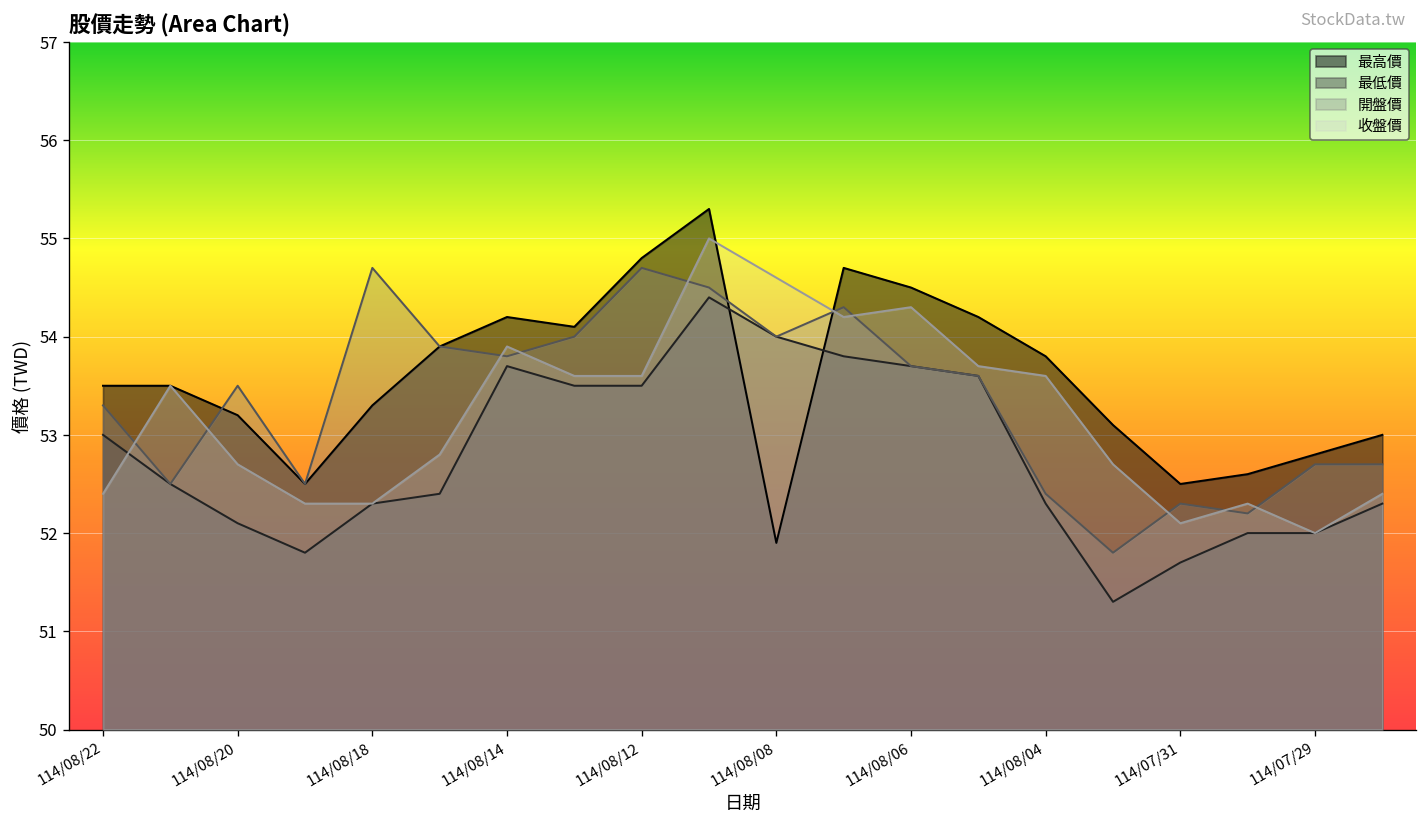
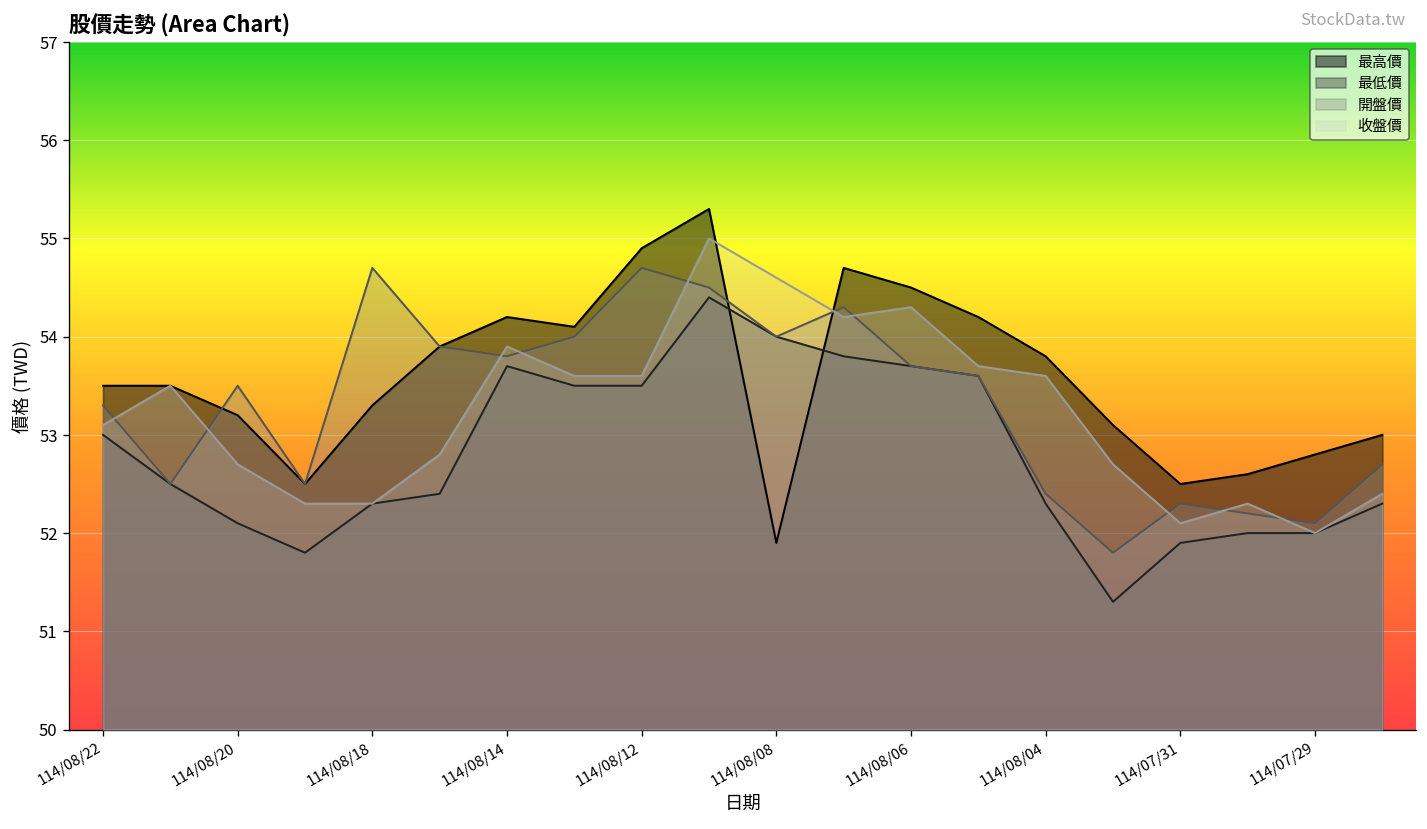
收盤價, 114/08/22: 52.4 -> 53.1
最高價, 114/08/12: 54.8 -> 54.9
最低價, 114/07/31: 51.7 -> 51.9
開盤價, 114/07/29: 52.7 -> 52.1
